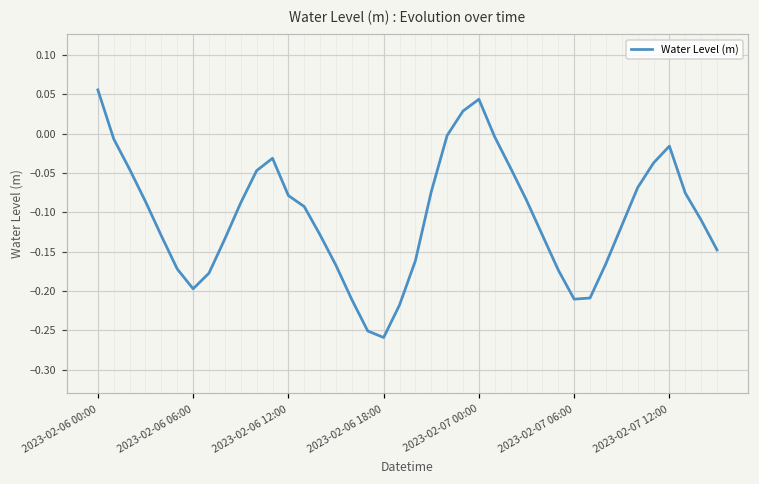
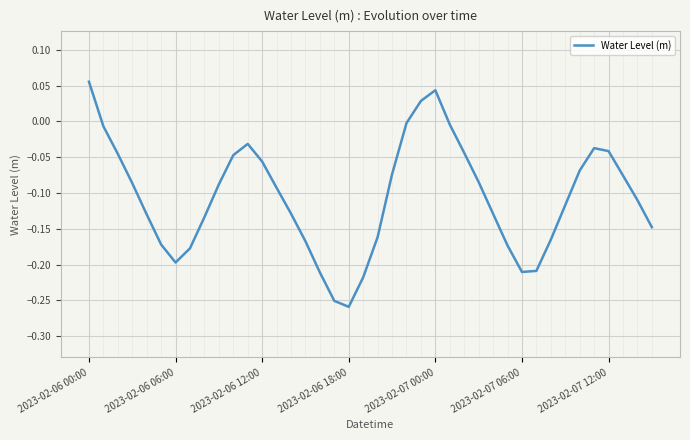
Water Level (m), 2023-02-06 12:00: -0.08 -> -0.06
Water Level (m), 2023-02-07 12:00: -0.02 -> -0.04
